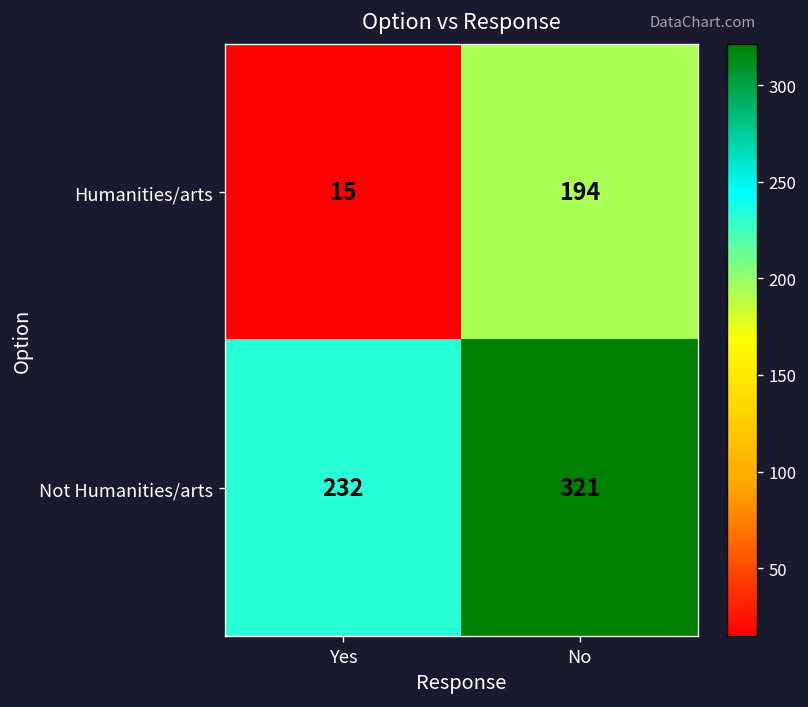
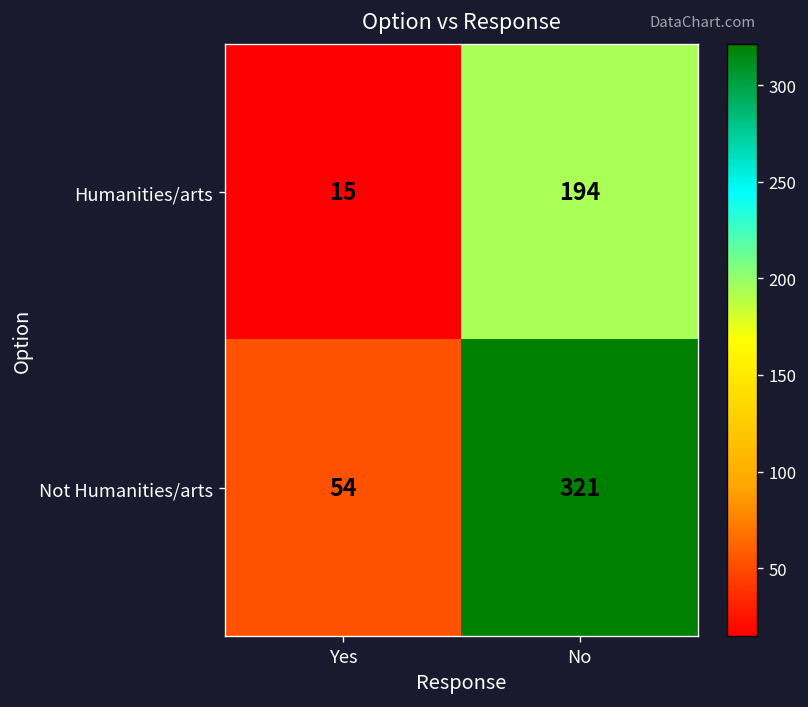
Not Humanities/arts, Yes: 232 -> 54
